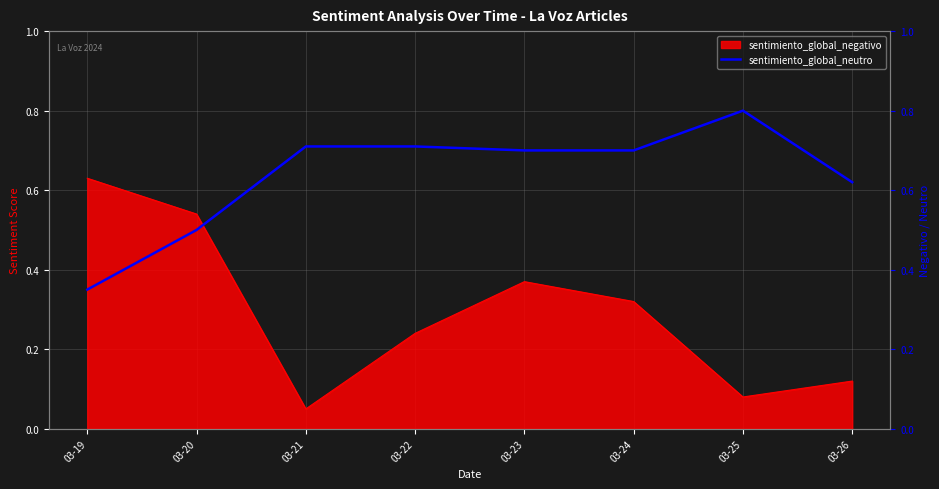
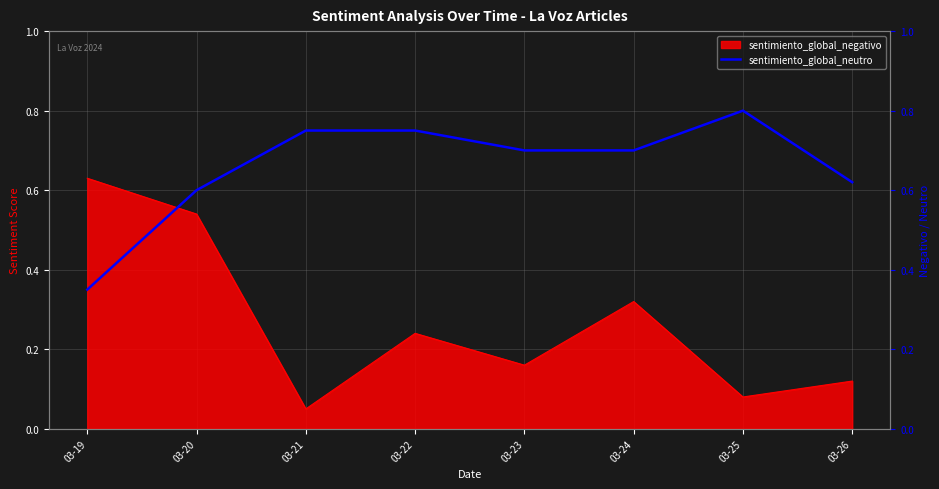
sentimiento_global_negativo, 03-23: 0.37 -> 0.16
sentimiento_global_neutro, 03-20: 0.5 -> 0.6
sentimiento_global_neutro, 03-21: 0.71 -> 0.75
sentimiento_global_neutro, 03-22: 0.71 -> 0.75
